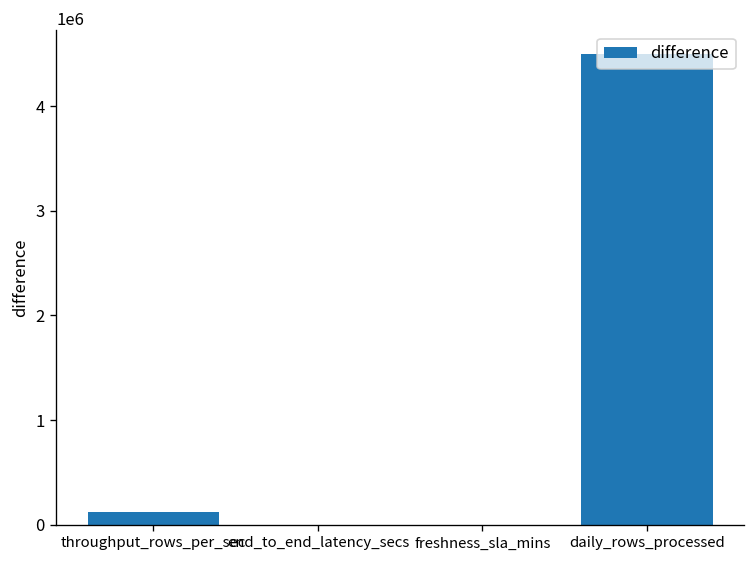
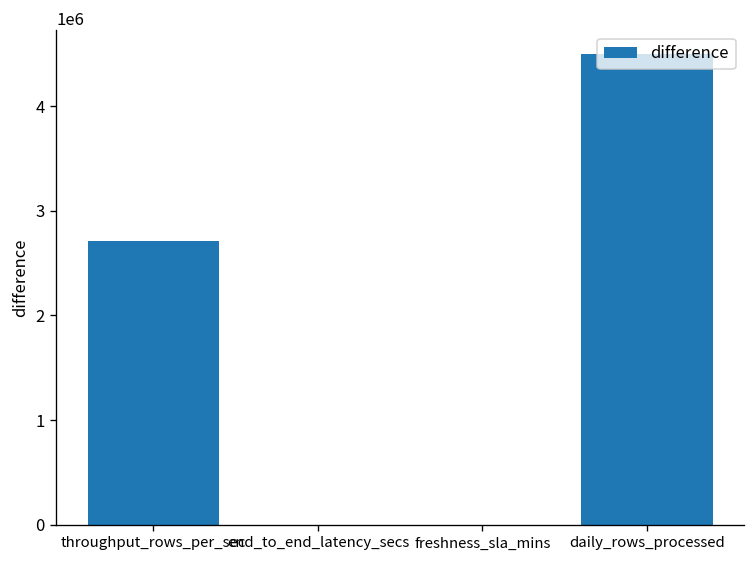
throughput_rows_per_sec: 100000 -> 2700000
